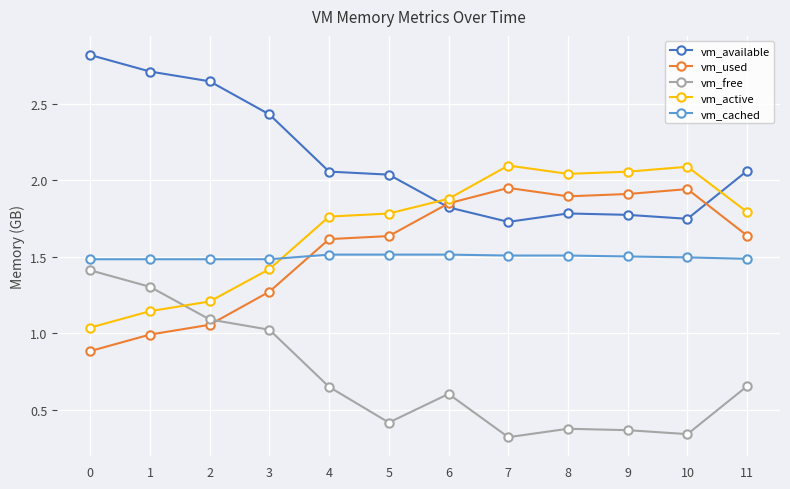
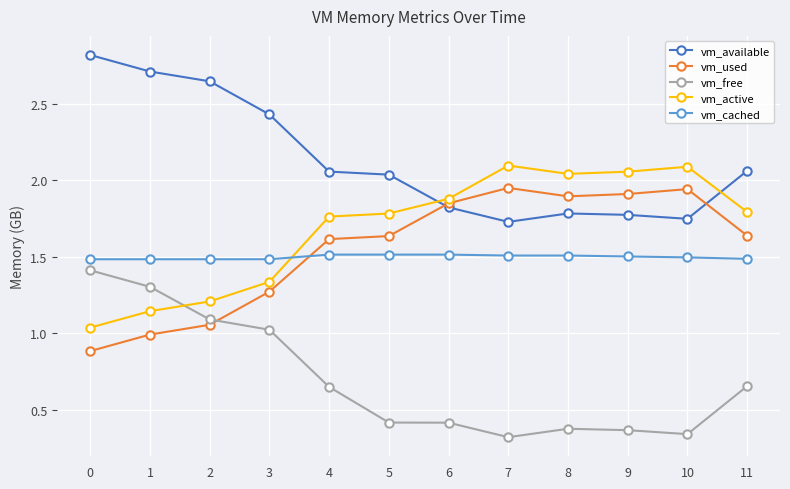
vm_active, 3: 1.42 -> 1.34
vm_free, 6: 0.61 -> 0.42
